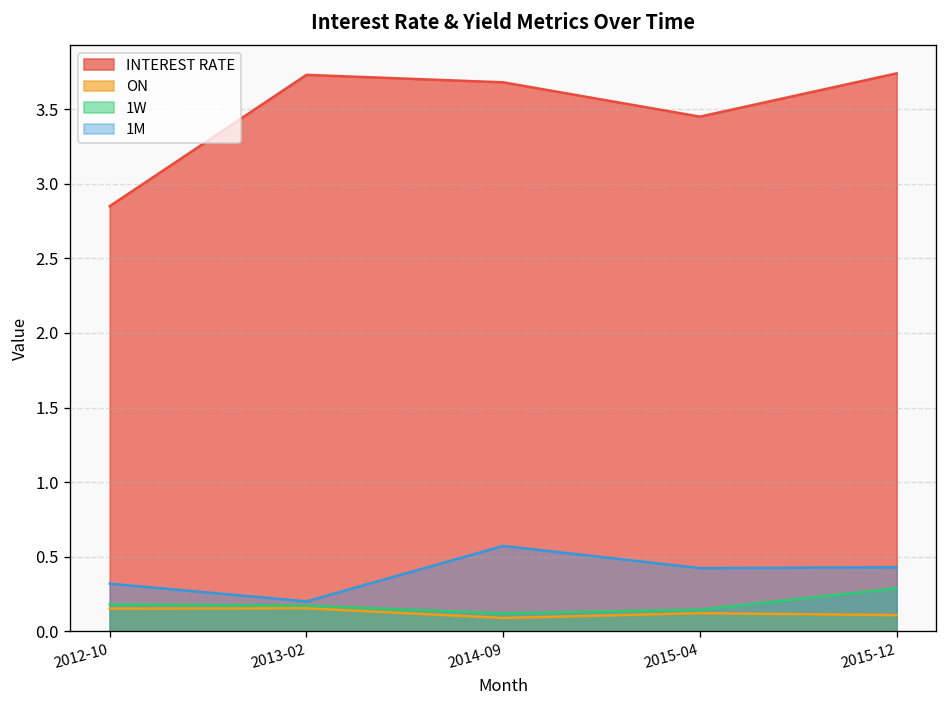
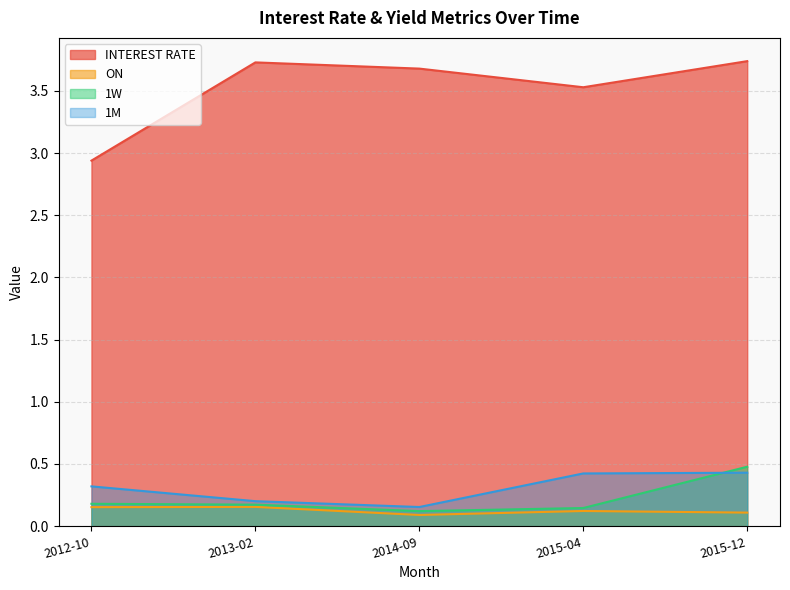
INTEREST RATE, 2012-10: 2.85 -> 2.94
1M, 2014-09: 0.57 -> 0.15
INTEREST RATE, 2015-04: 3.45 -> 3.53
1W, 2015-12: 0.29 -> 0.48
